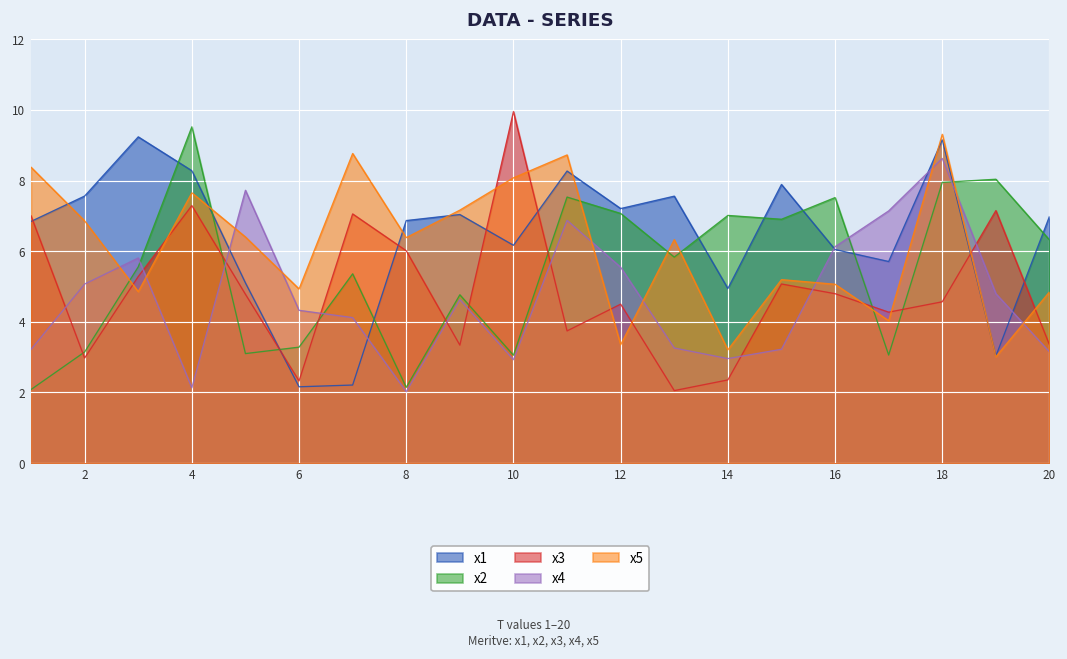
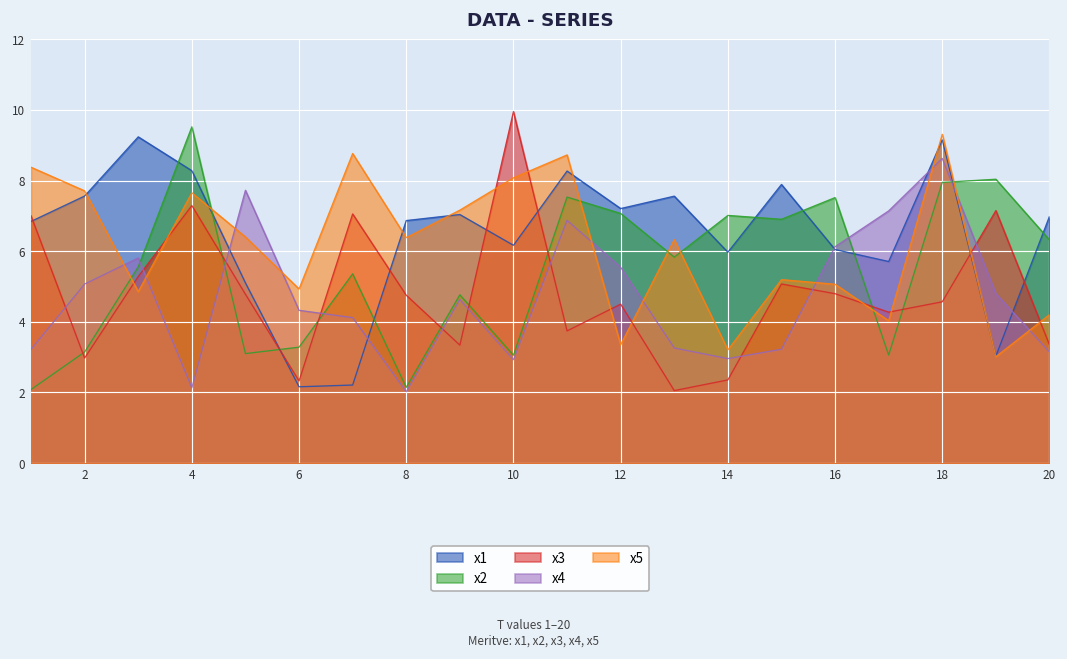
x5, 2: 6.9 -> 7.7
x3, 8: 6.0 -> 4.8
x1, 14: 4.9 -> 6.0
x5, 20: 4.9 -> 4.2
